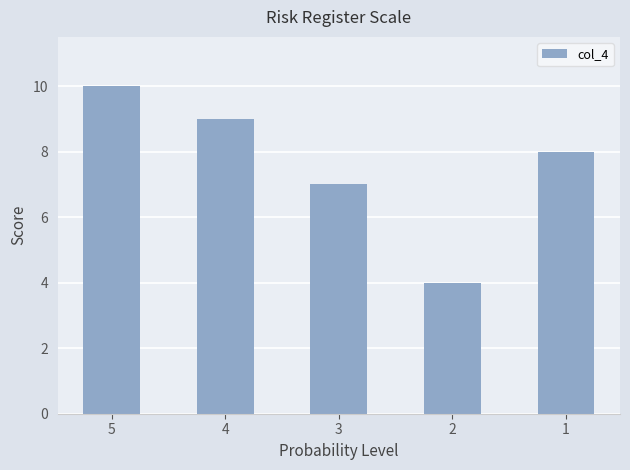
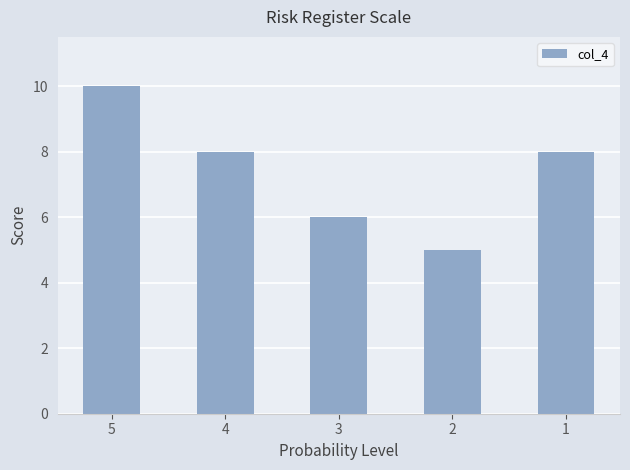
4: 9 -> 8
3: 7 -> 6
2: 4 -> 5
